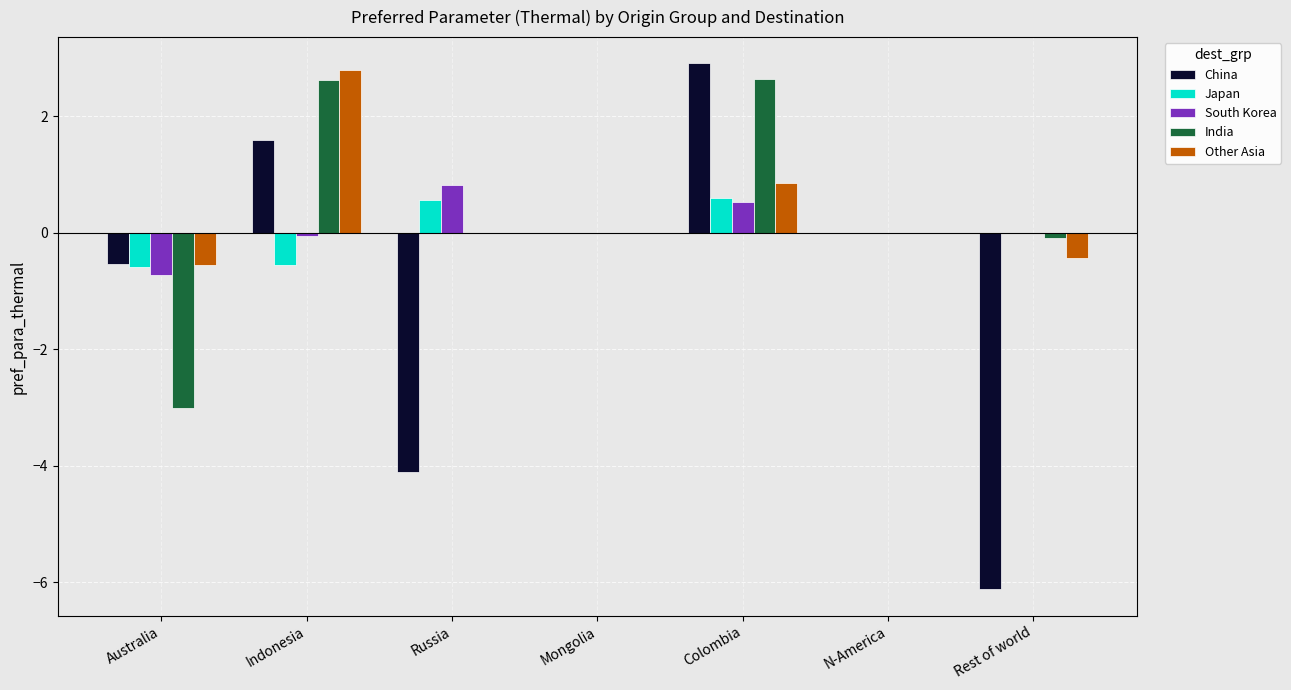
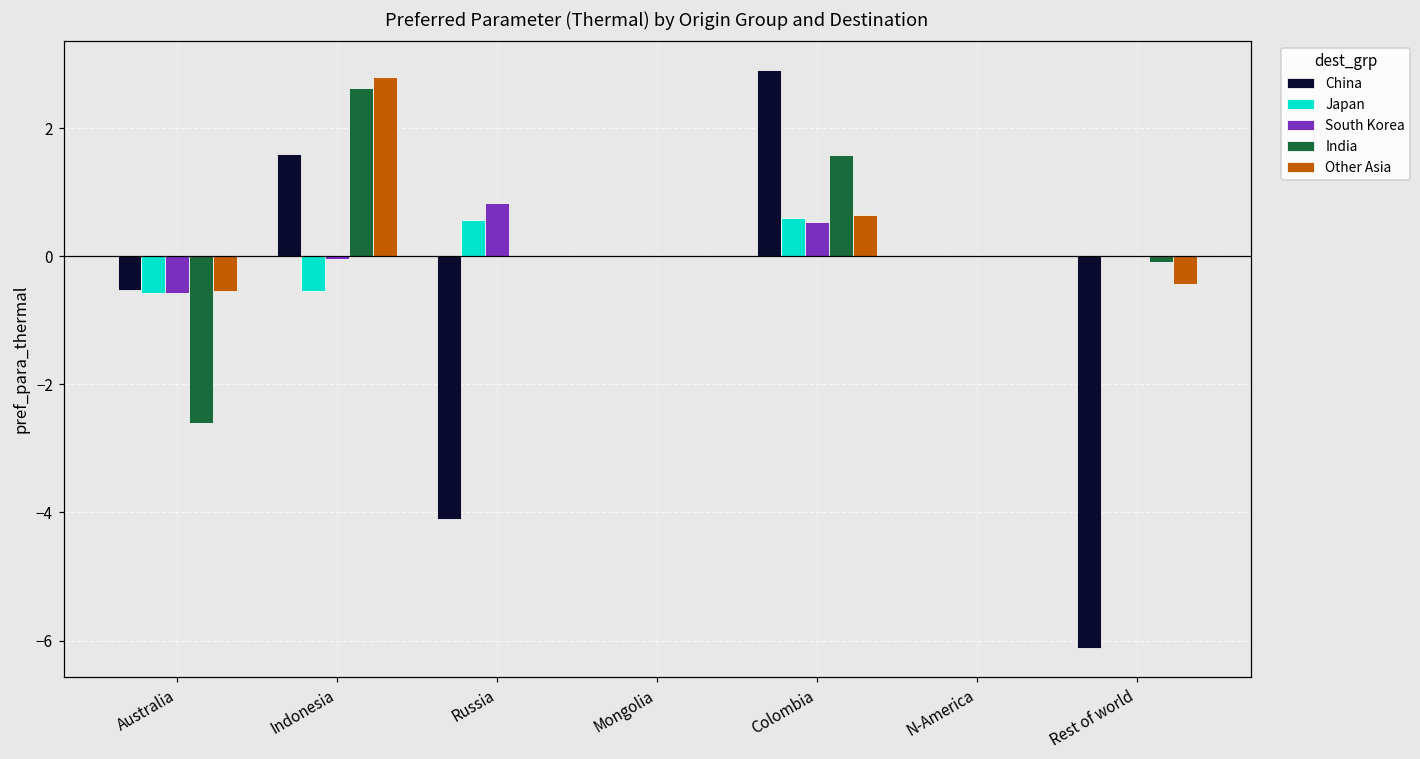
South Korea, Australia: -0.7 -> -0.6
India, Australia: -3.0 -> -2.6
India, Colombia: 2.6 -> 1.6
Other Asia, Colombia: 0.9 -> 0.6
